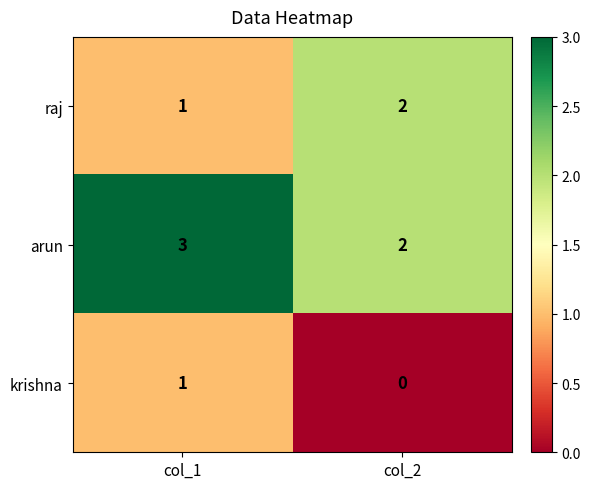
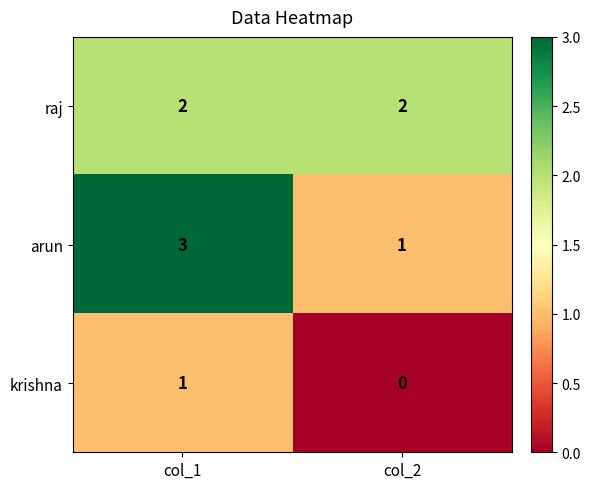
raj, col_1: 1 -> 2
arun, col_2: 2 -> 1
